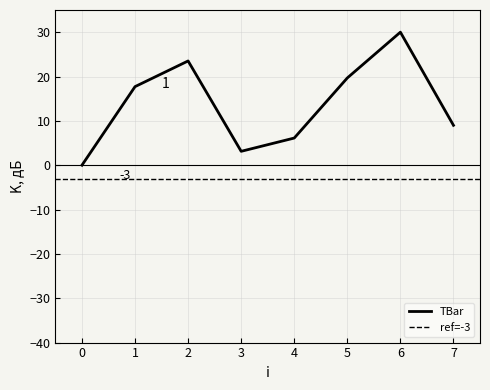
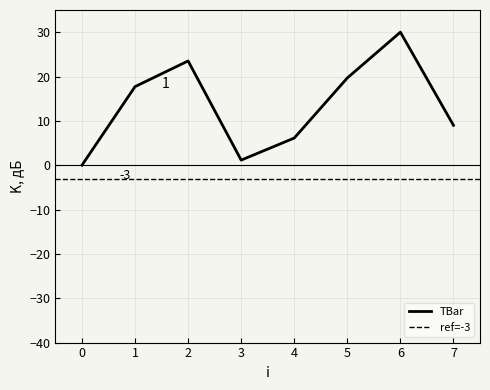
3: 3 -> 1
